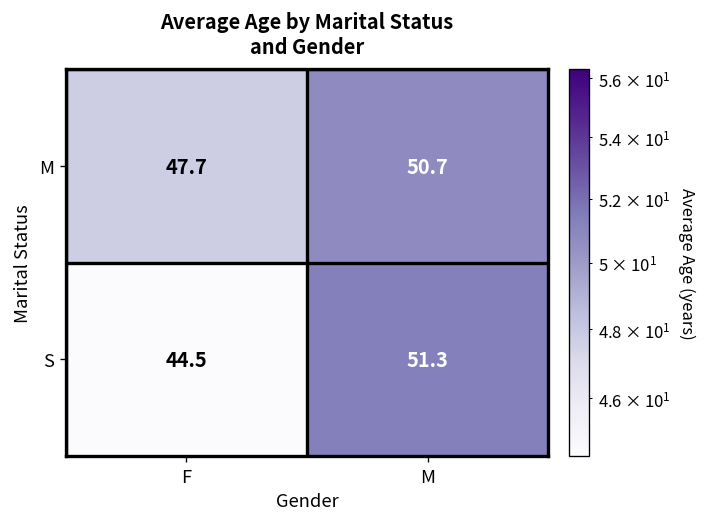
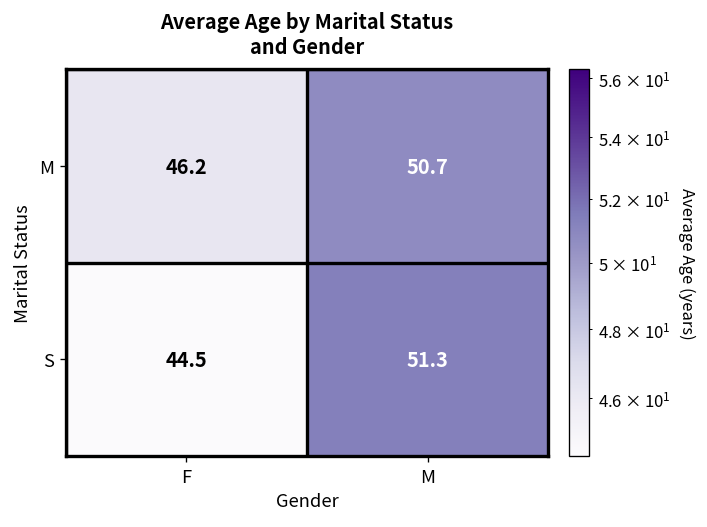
M, F: 47.7 -> 46.2
